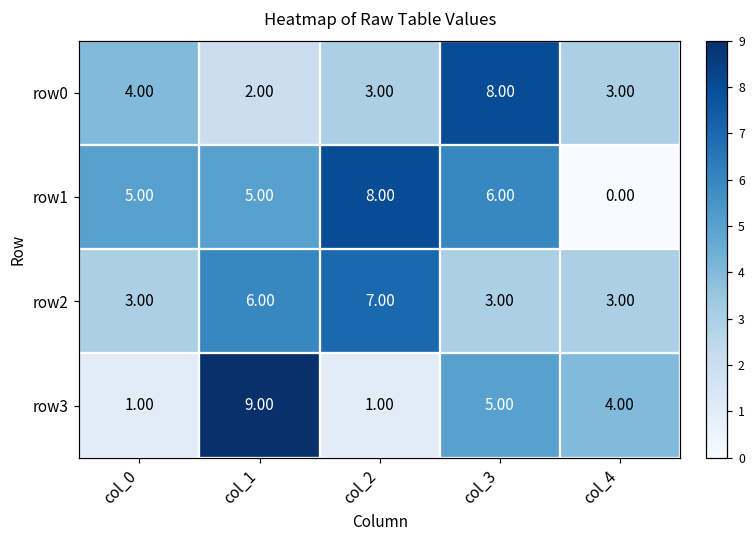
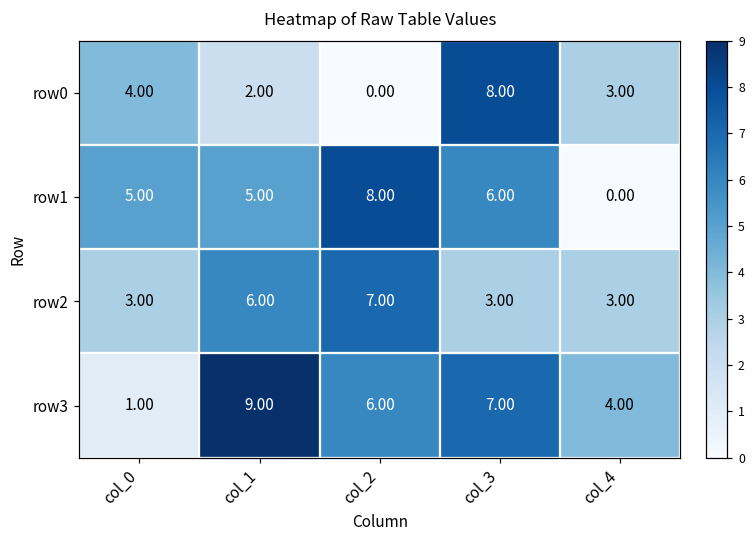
row0, col_2: 3.00 -> 0.00
row3, col_2: 1.00 -> 6.00
row3, col_3: 5.00 -> 7.00
